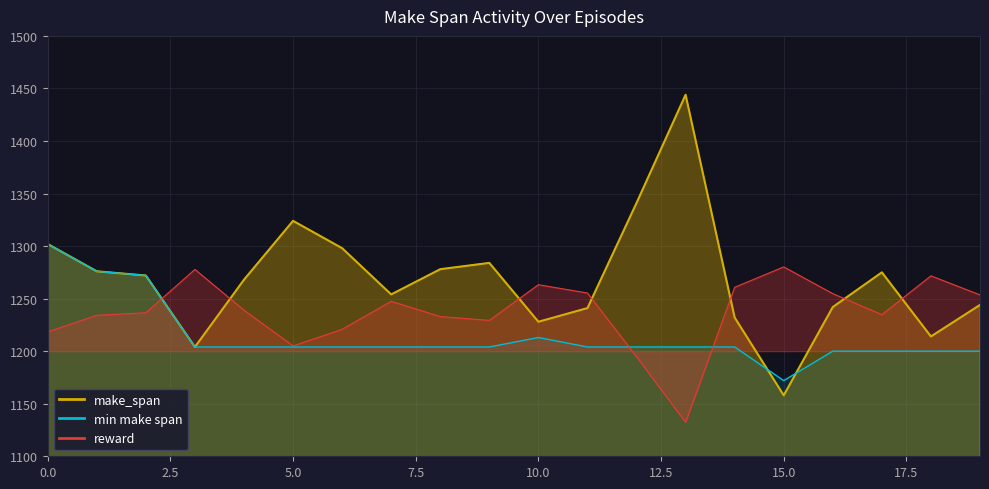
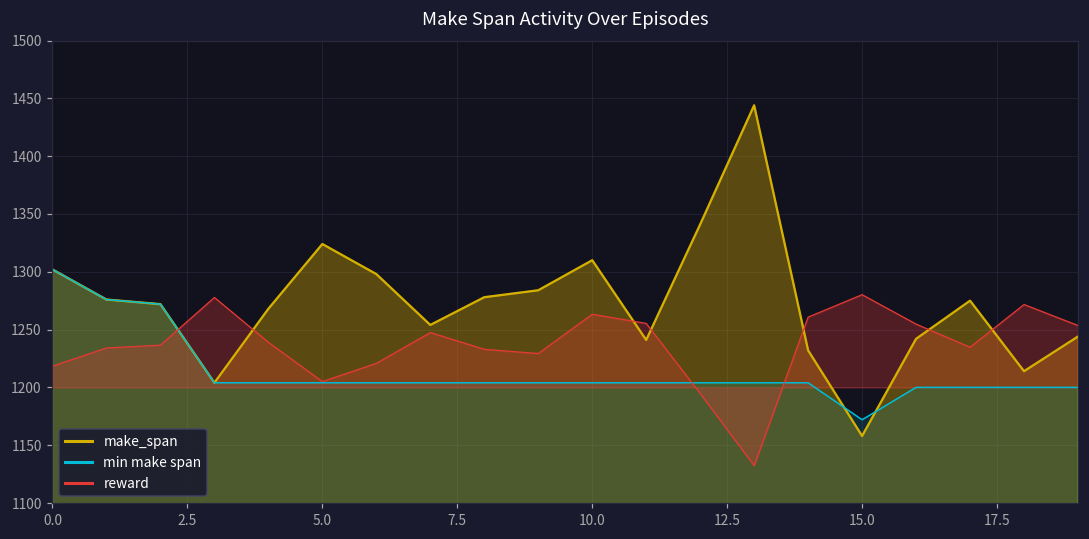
make_span, 10.0: 1228 -> 1310
min make span, 10.0: 1213 -> 1204
